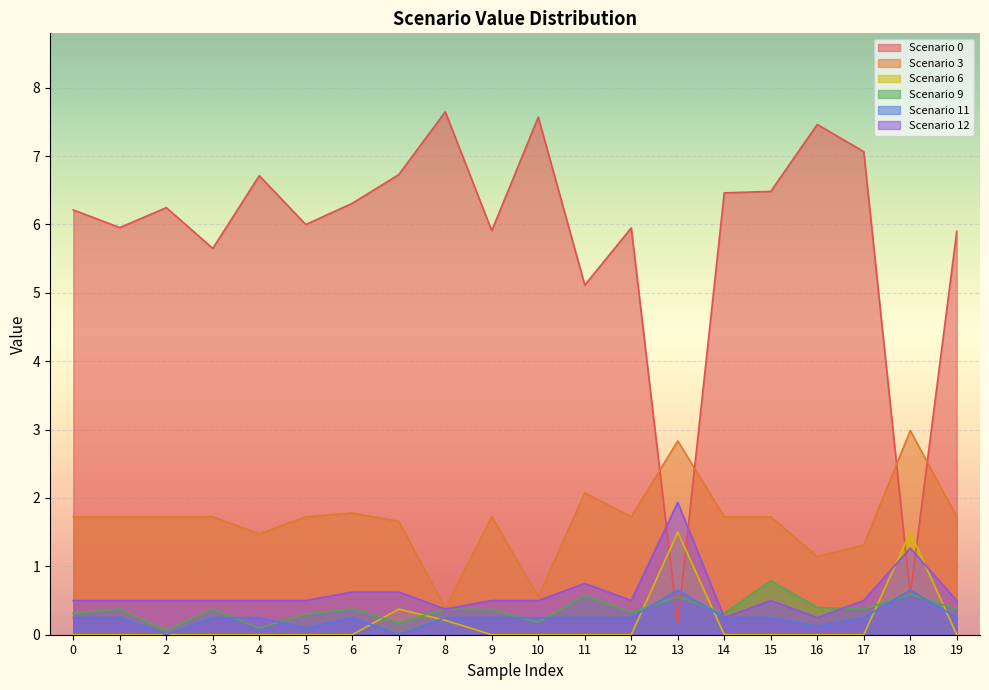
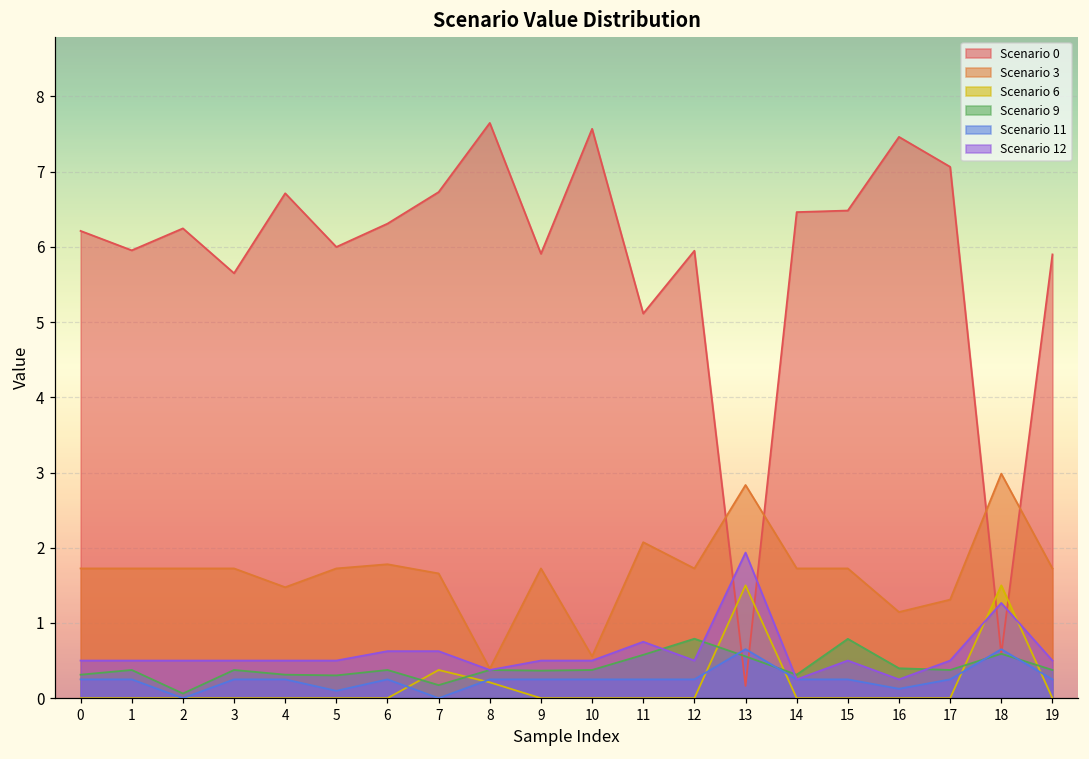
Scenario 9, 4: 0.1 -> 0.3
Scenario 9, 10: 0.2 -> 0.4
Scenario 9, 12: 0.3 -> 0.8
